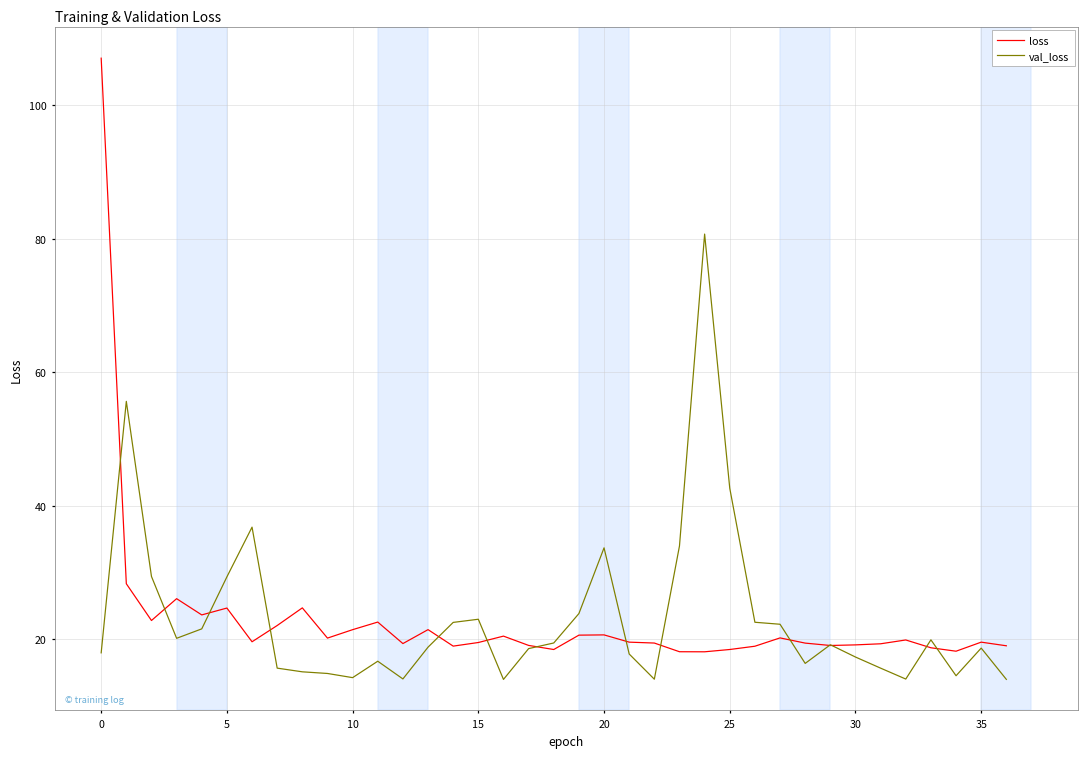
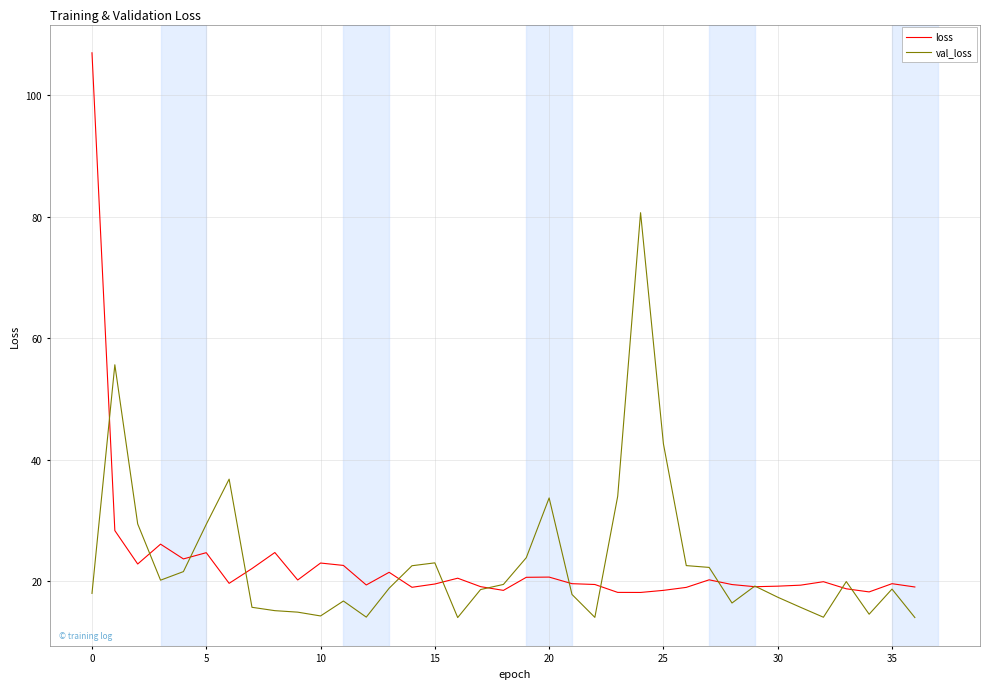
loss, 10: 21 -> 23
